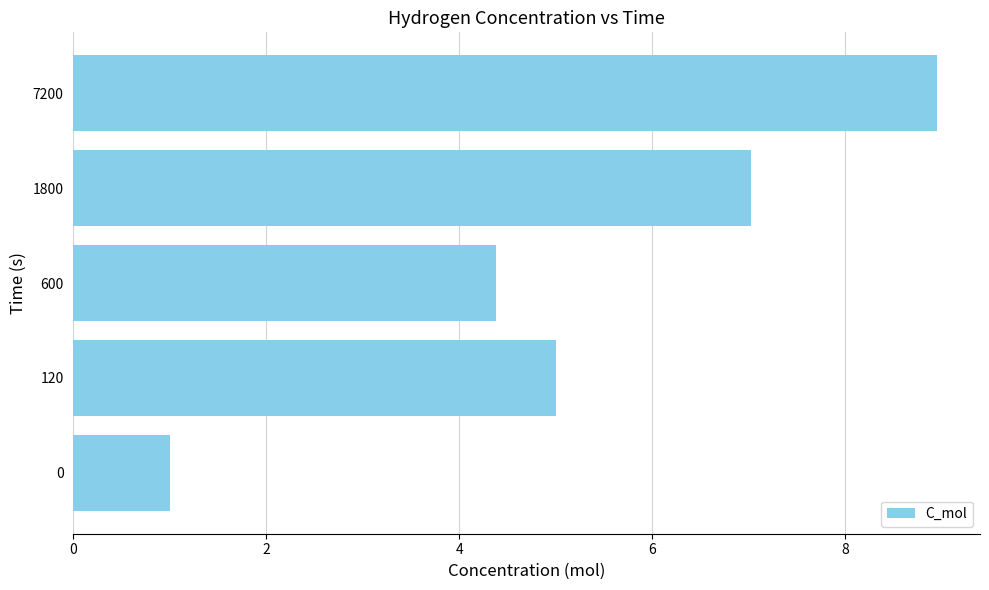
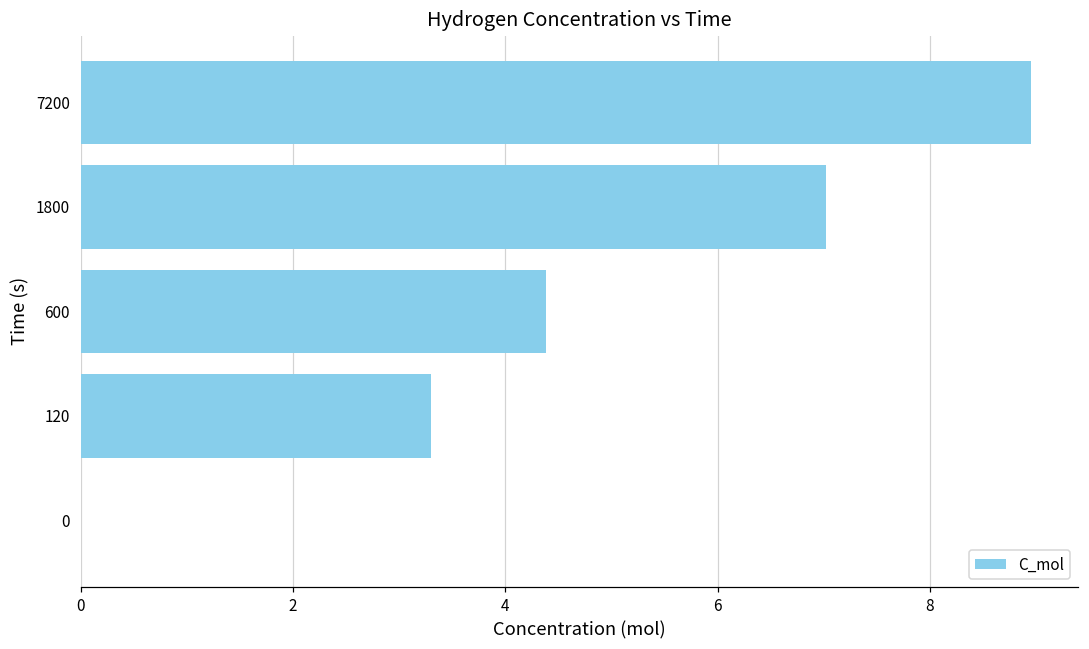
120: 5.0 -> 3.3
0: 1 -> 0
